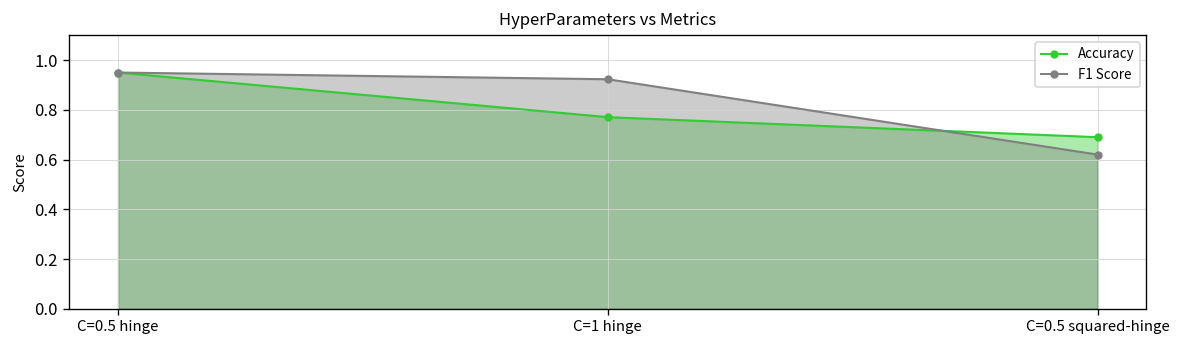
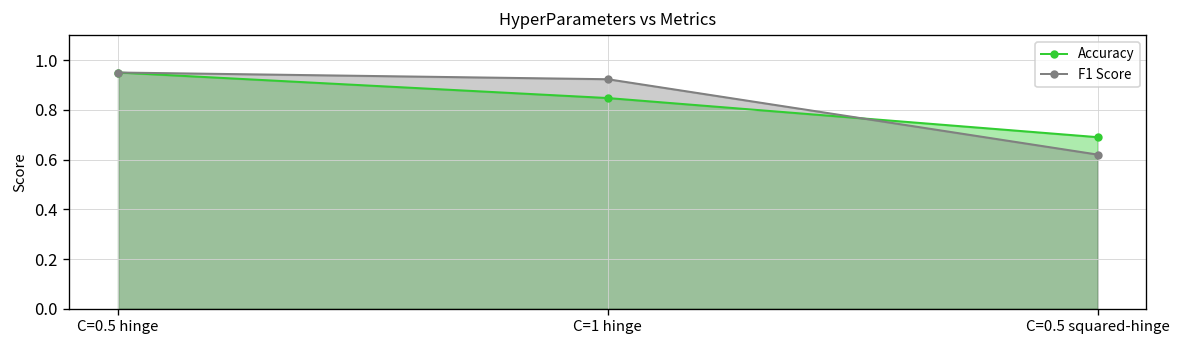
Accuracy, C=1 hinge: 0.77 -> 0.85
